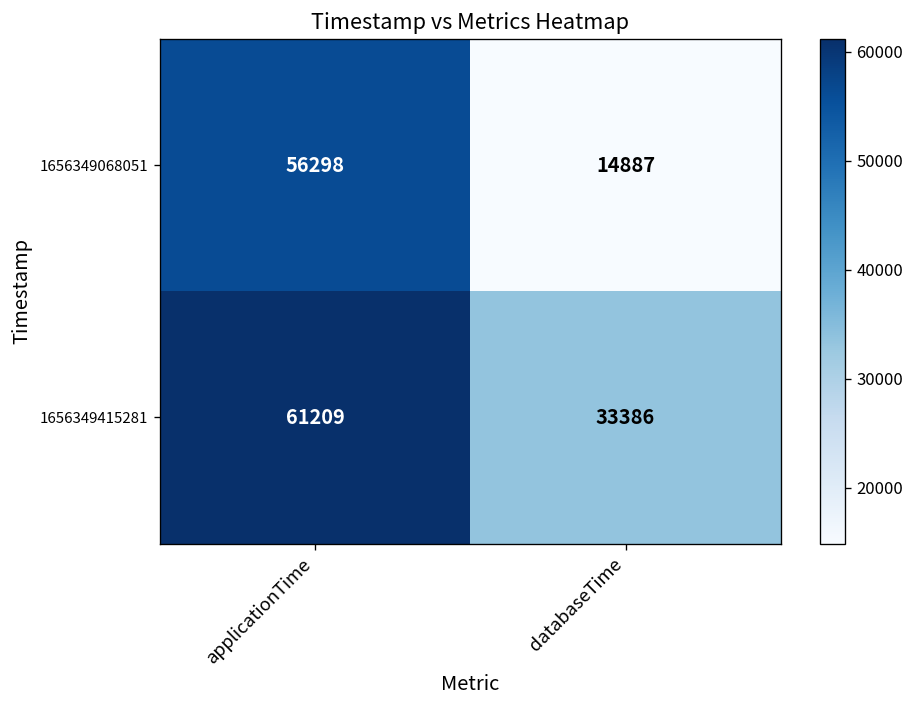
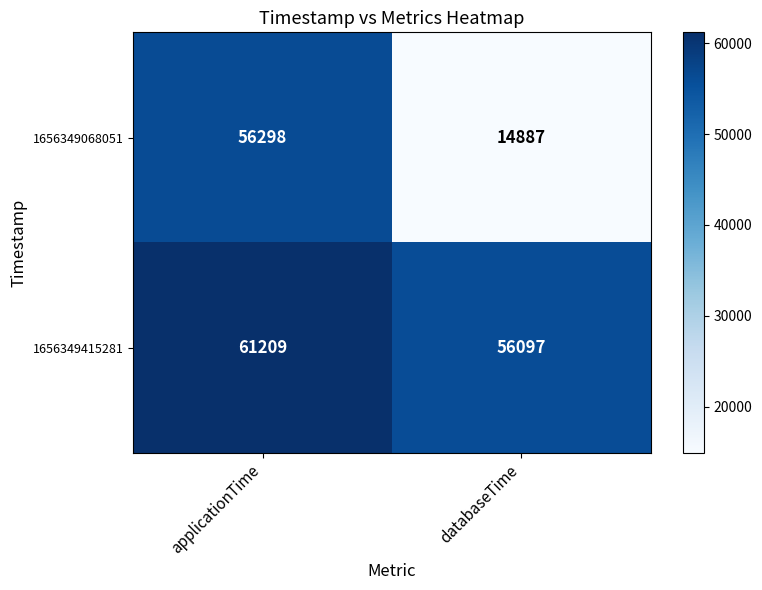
1656349415281, databaseTime: 33386 -> 56097
